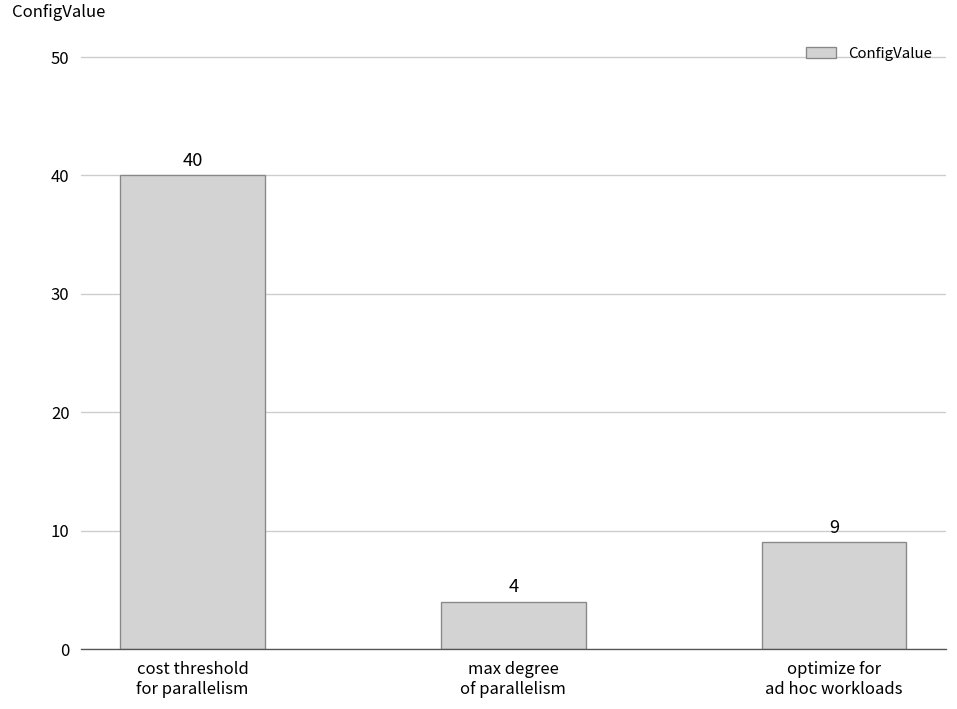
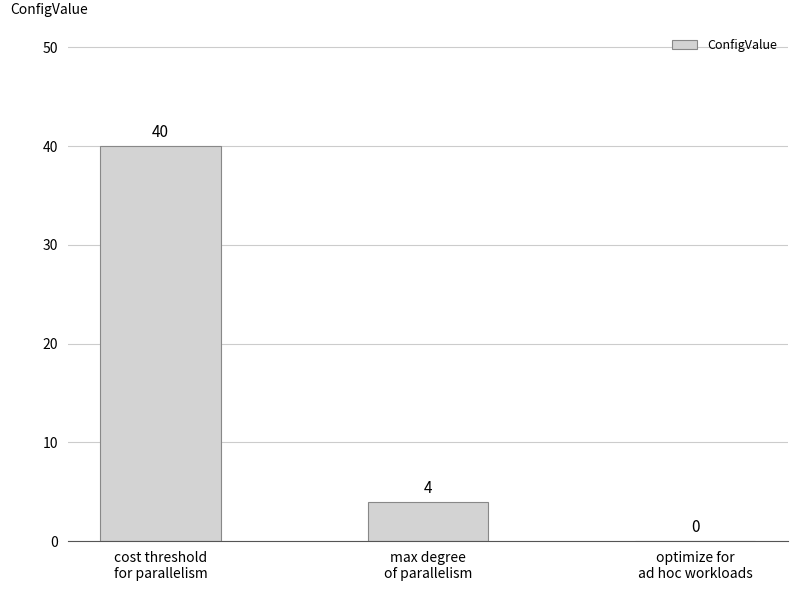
optimize for ad hoc workloads: 9 -> 0
